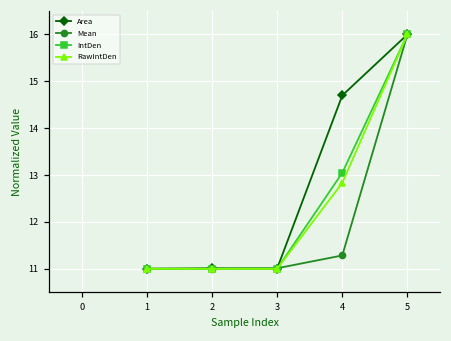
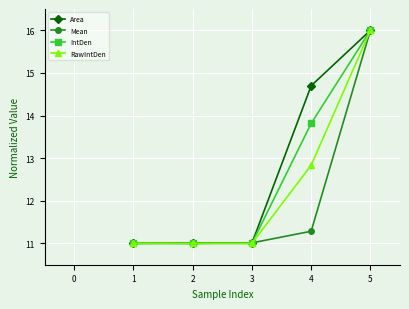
IntDen, 4: 13.0 -> 13.8
